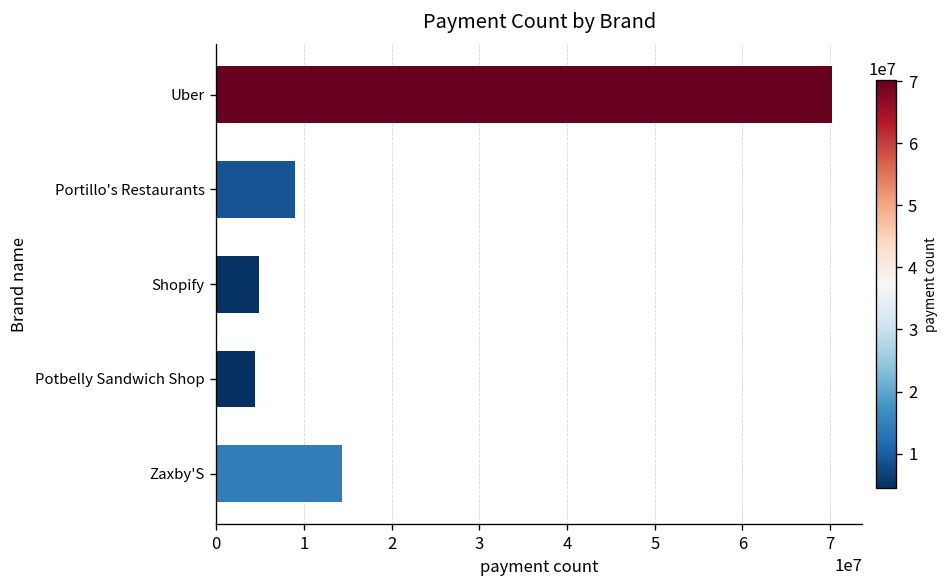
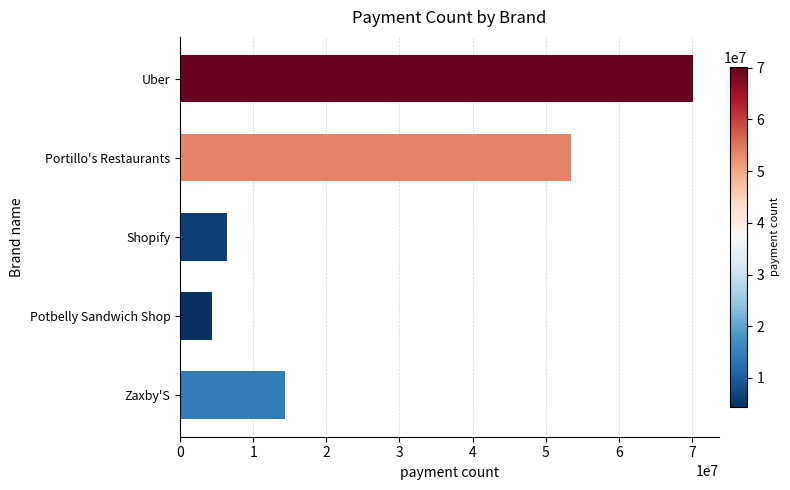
Portillo's Restaurants: 9000000 -> 54000000
Shopify: 5000000 -> 6000000
